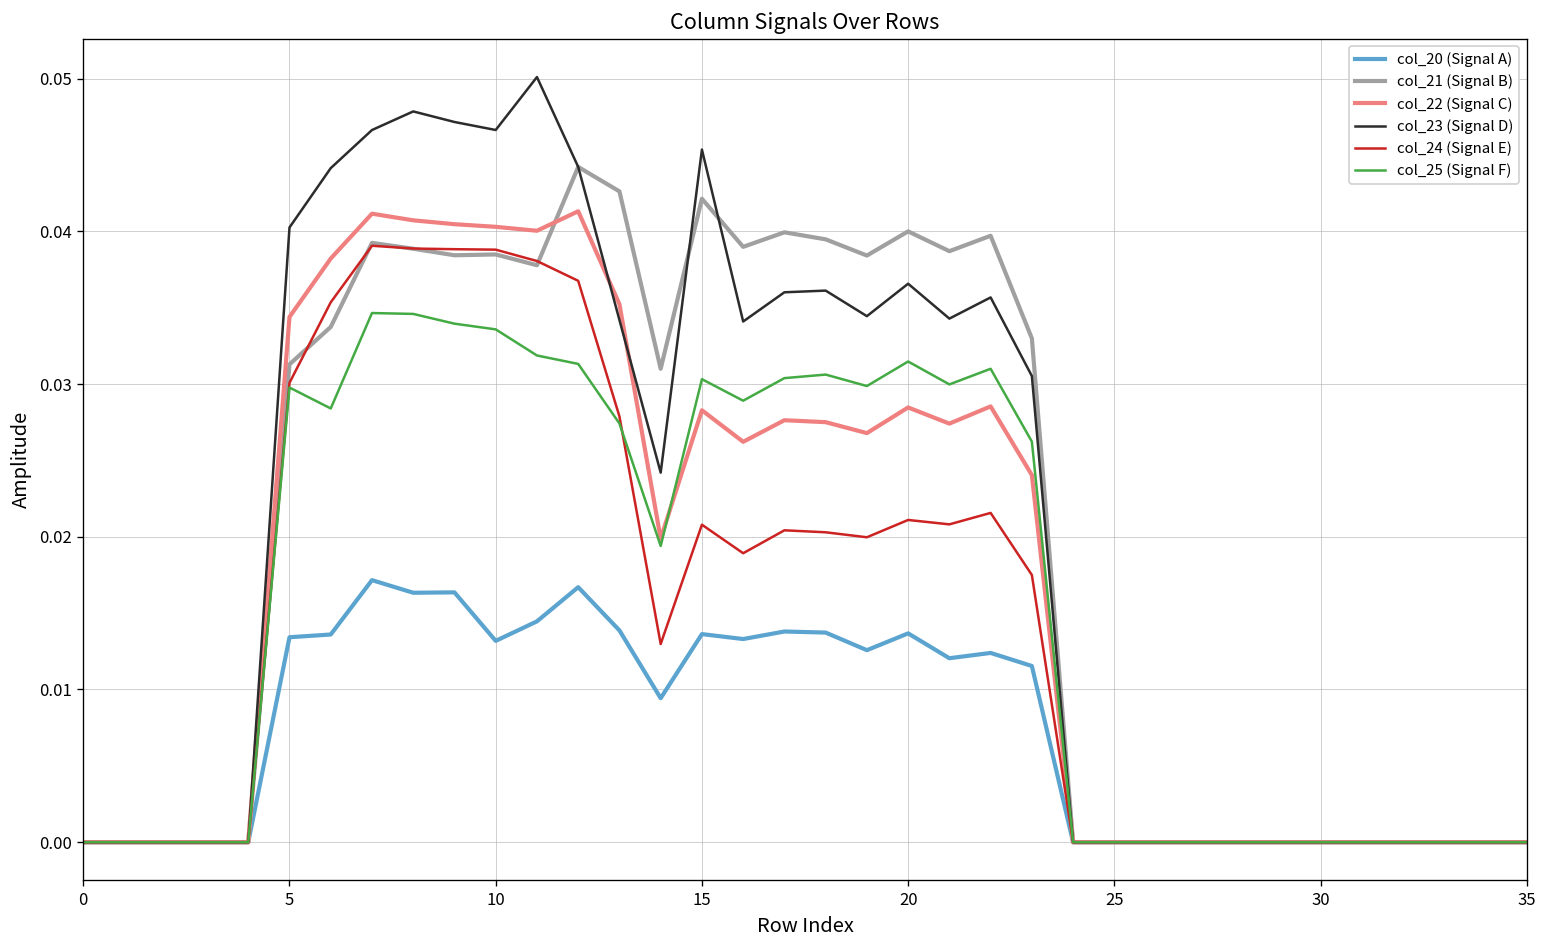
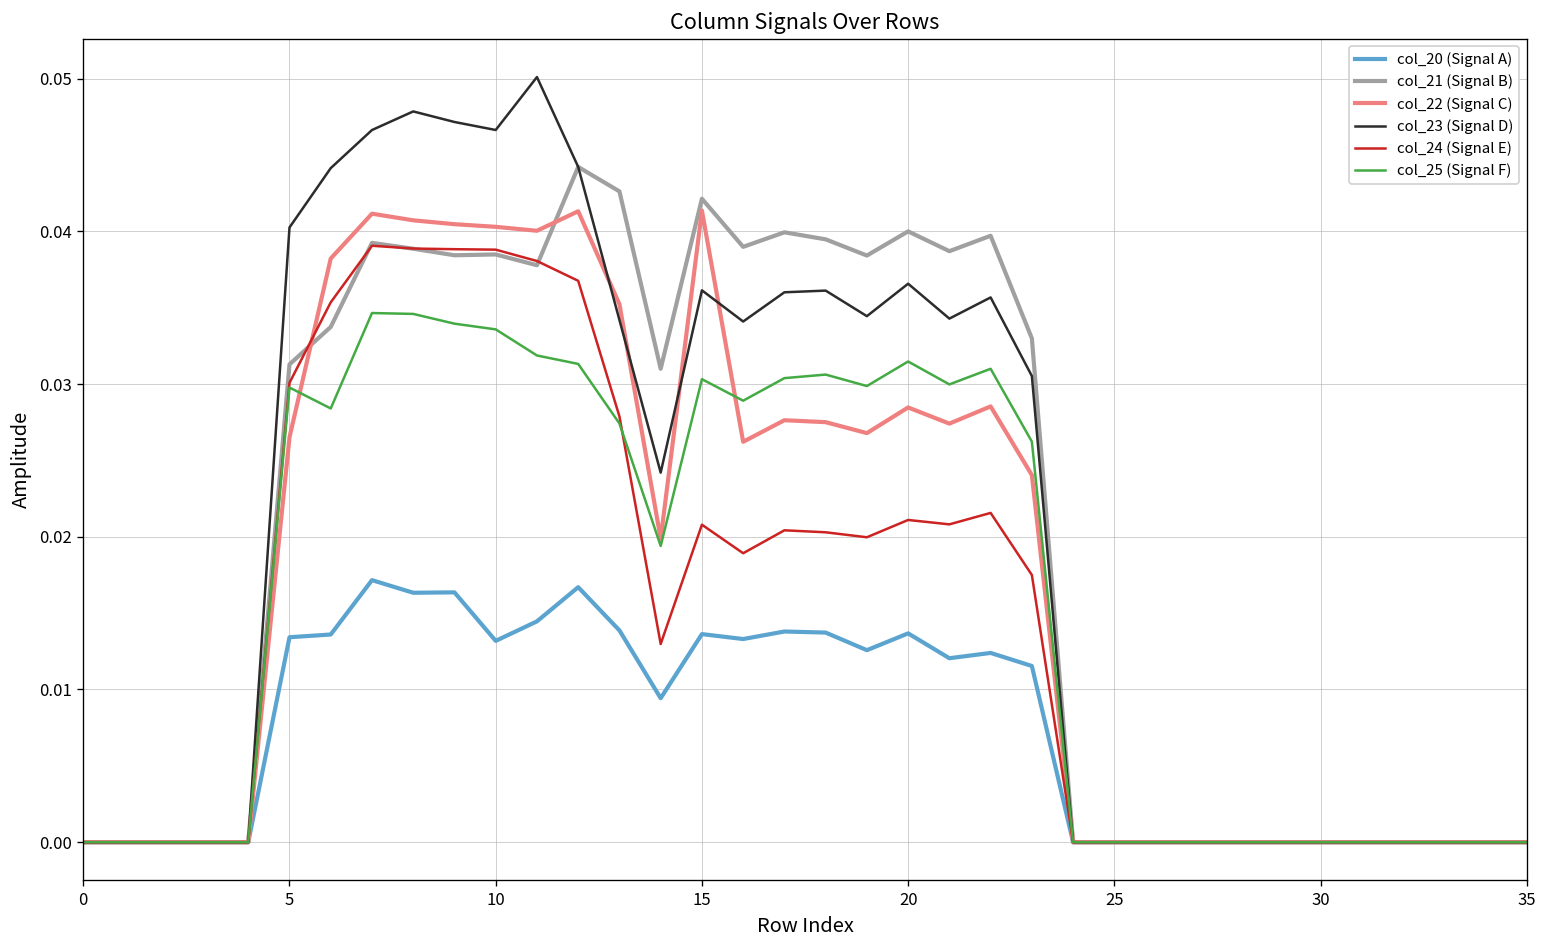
col_22 (Signal C), 5: 0.0344 -> 0.0265
col_22 (Signal C), 15: 0.0283 -> 0.0414
col_23 (Signal D), 15: 0.0454 -> 0.0361
